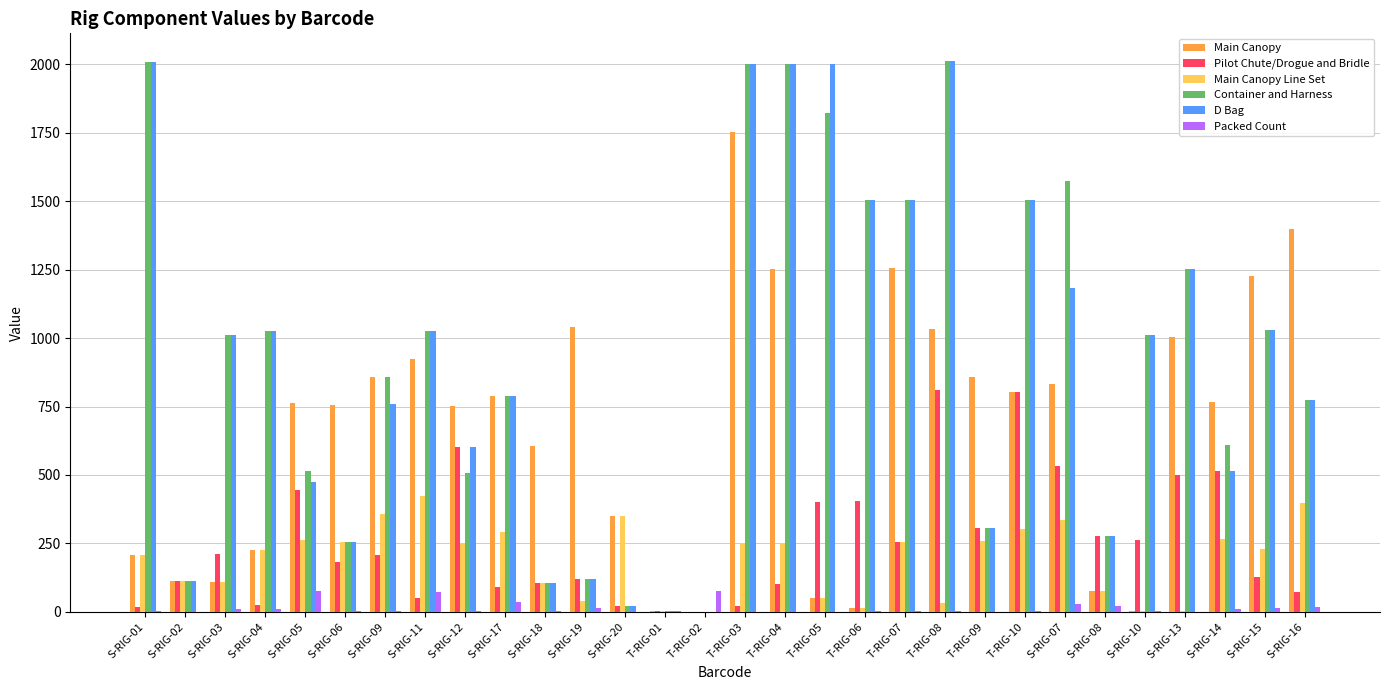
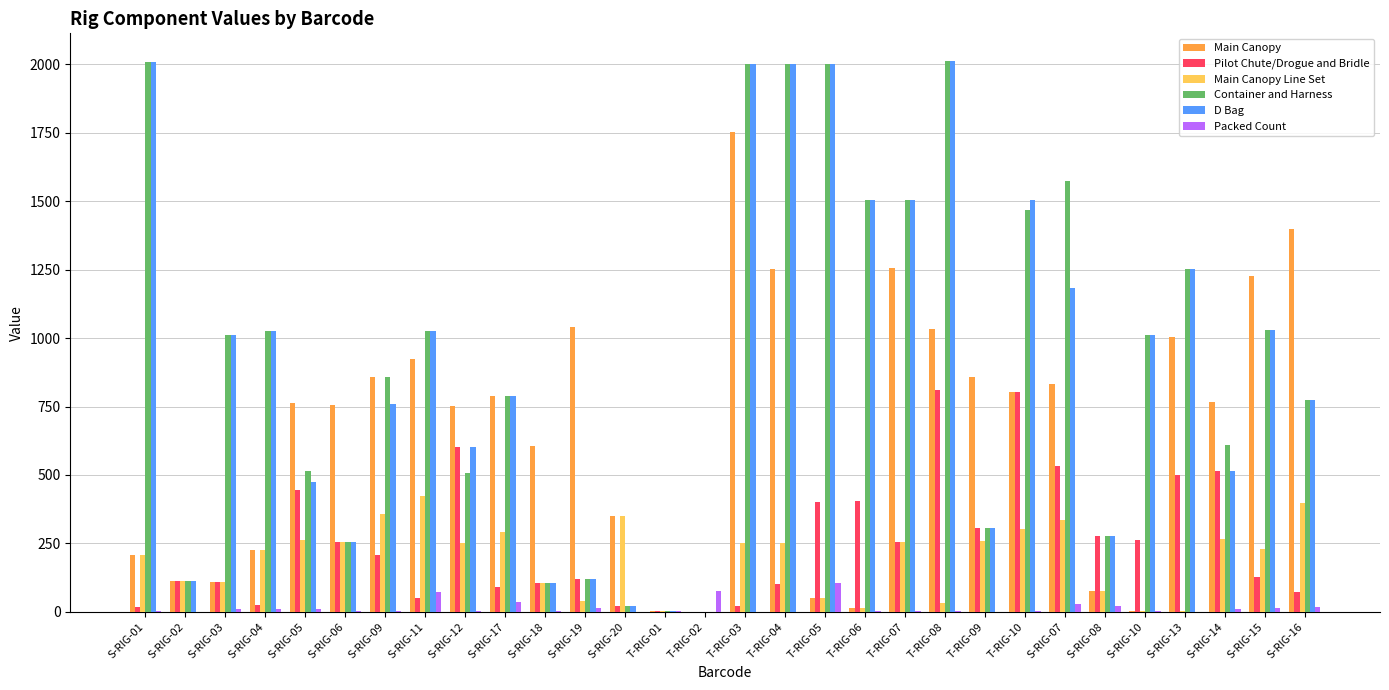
Pilot Chute/Drogue and Bridle, S-RIG-03: 210 -> 110
Packed Count, S-RIG-05: 80 -> 10
Pilot Chute/Drogue and Bridle, S-RIG-06: 180 -> 260
Container and Harness, T-RIG-05: 1820 -> 2000
Packed Count, T-RIG-05: 0 -> 110
Container and Harness, T-RIG-10: 1500 -> 1470
